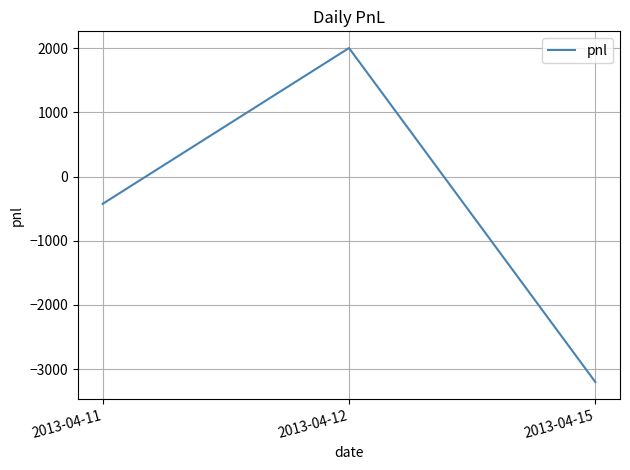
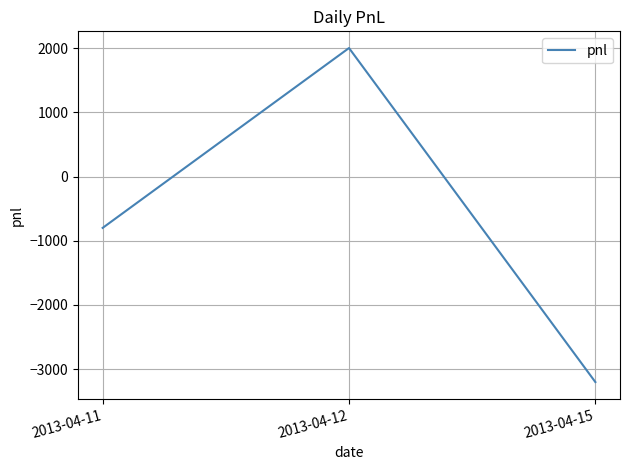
2013-04-11: -400 -> -800
